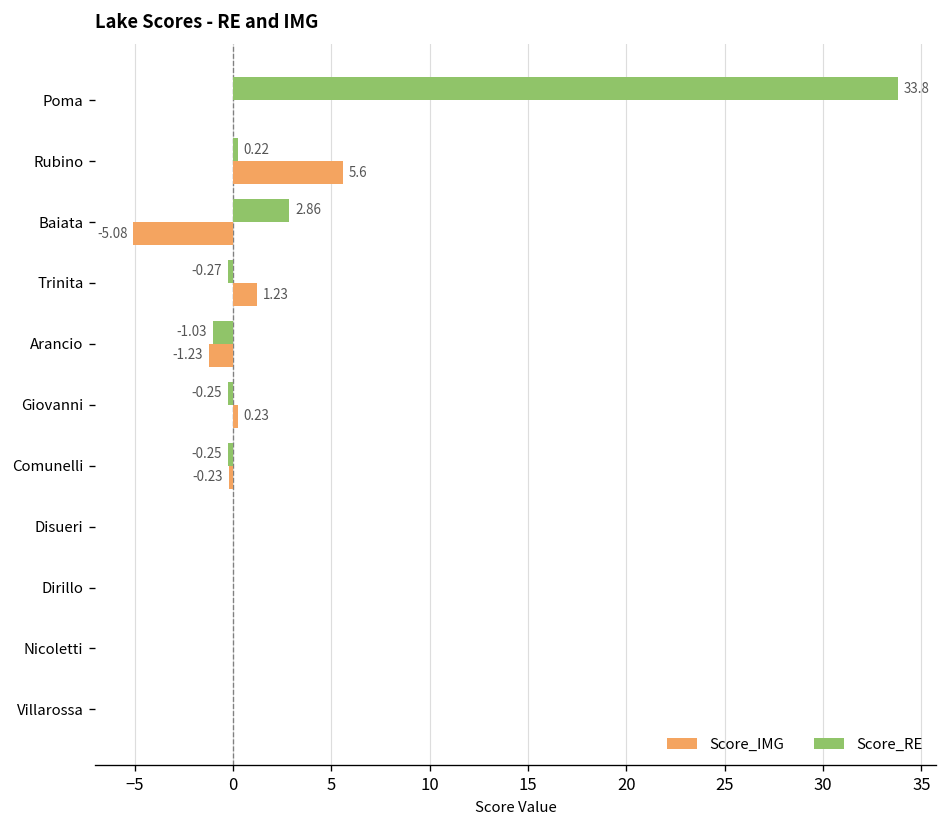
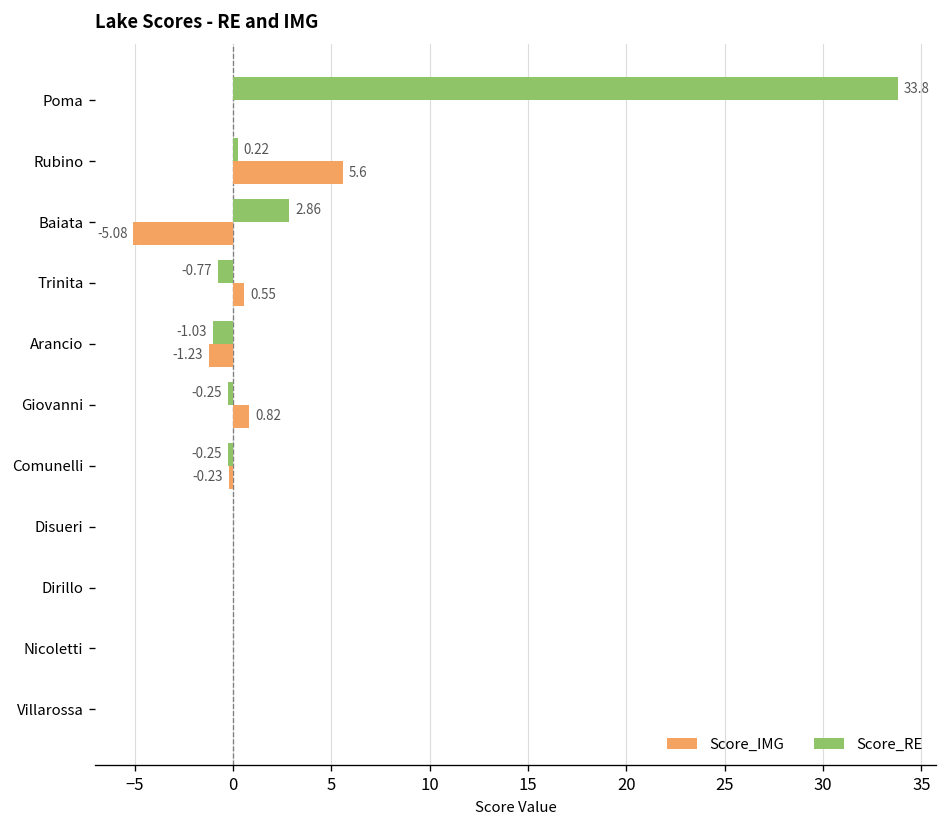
Score_RE, Trinita: -0.27 -> -0.77
Score_IMG, Trinita: 1.23 -> 0.55
Score_IMG, Giovanni: 0.23 -> 0.82
